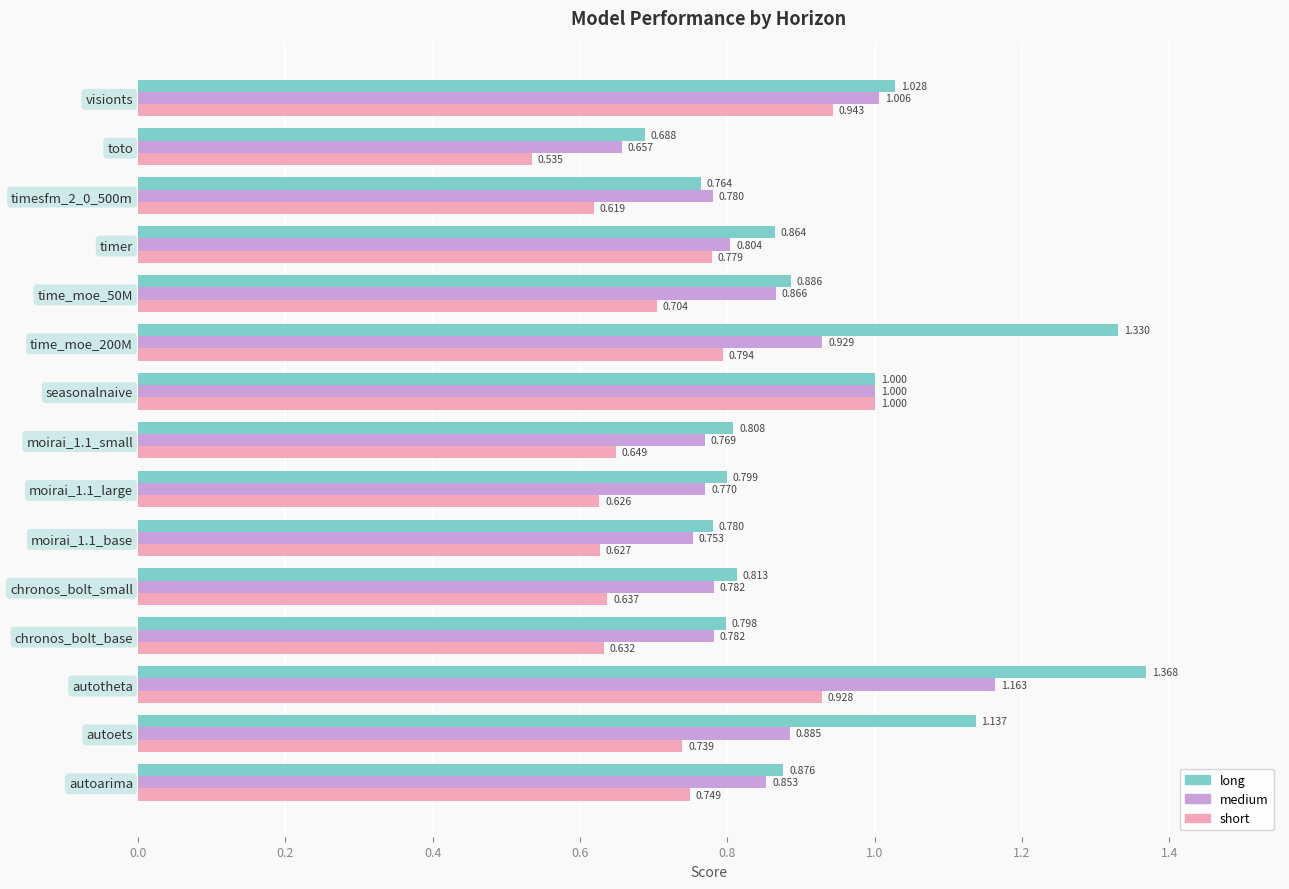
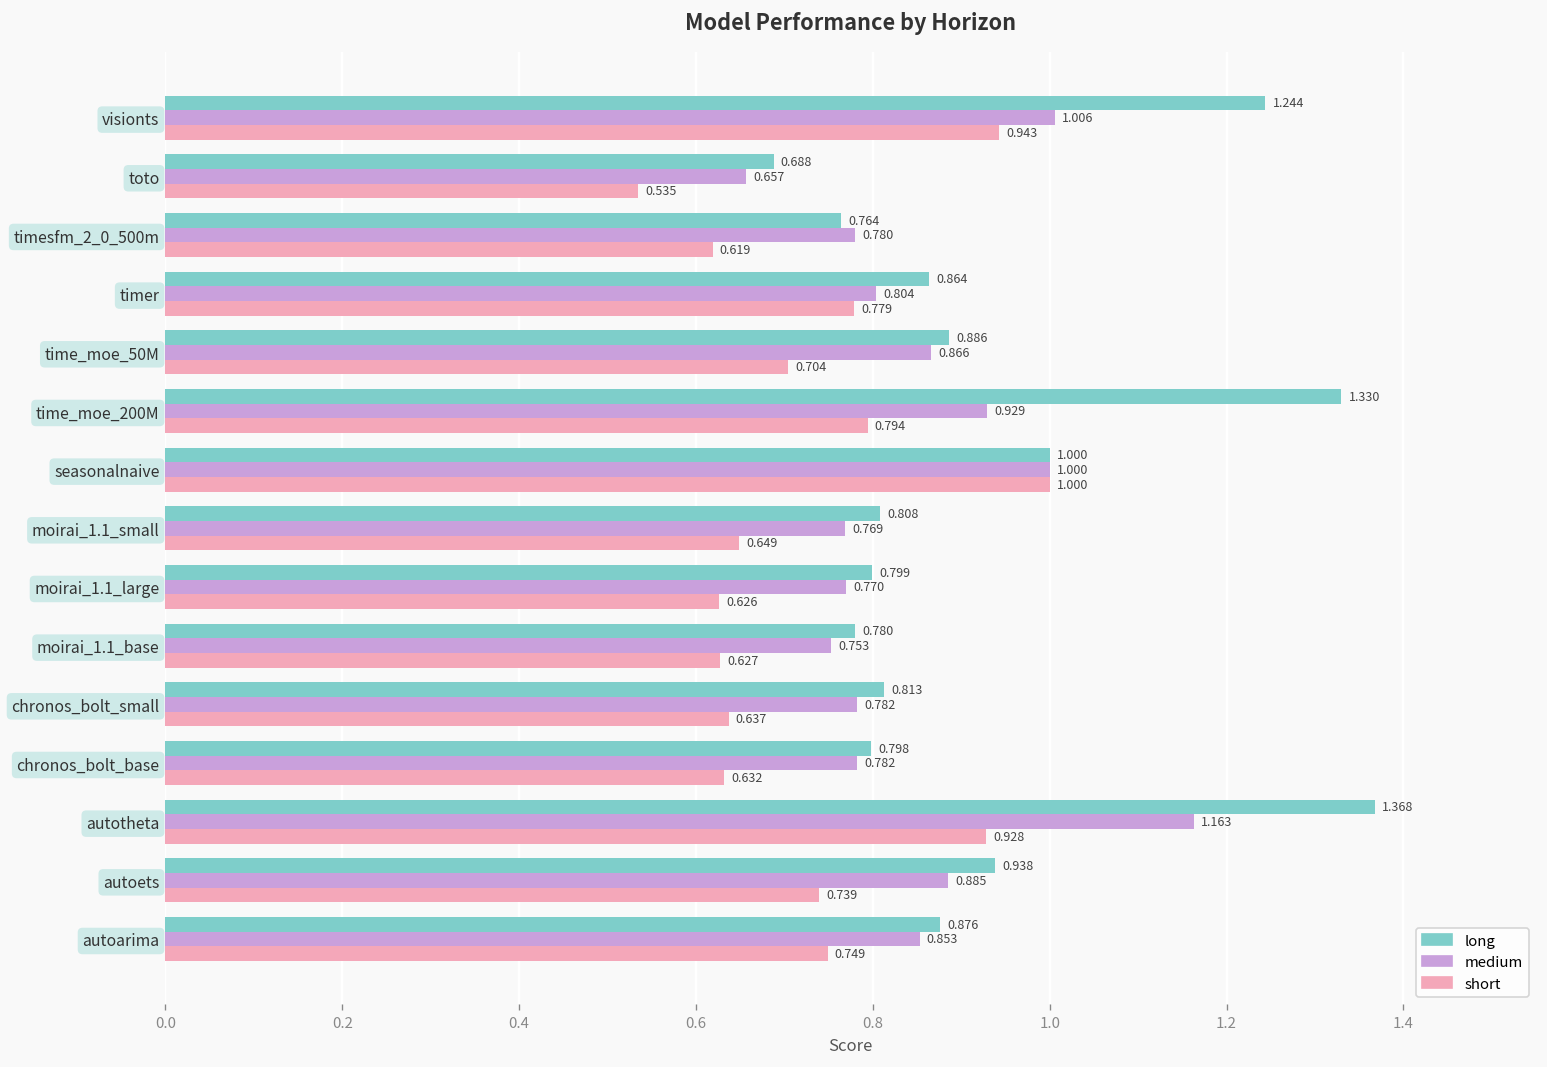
long, visionts: 1.028 -> 1.244
long, autoets: 1.137 -> 0.938
